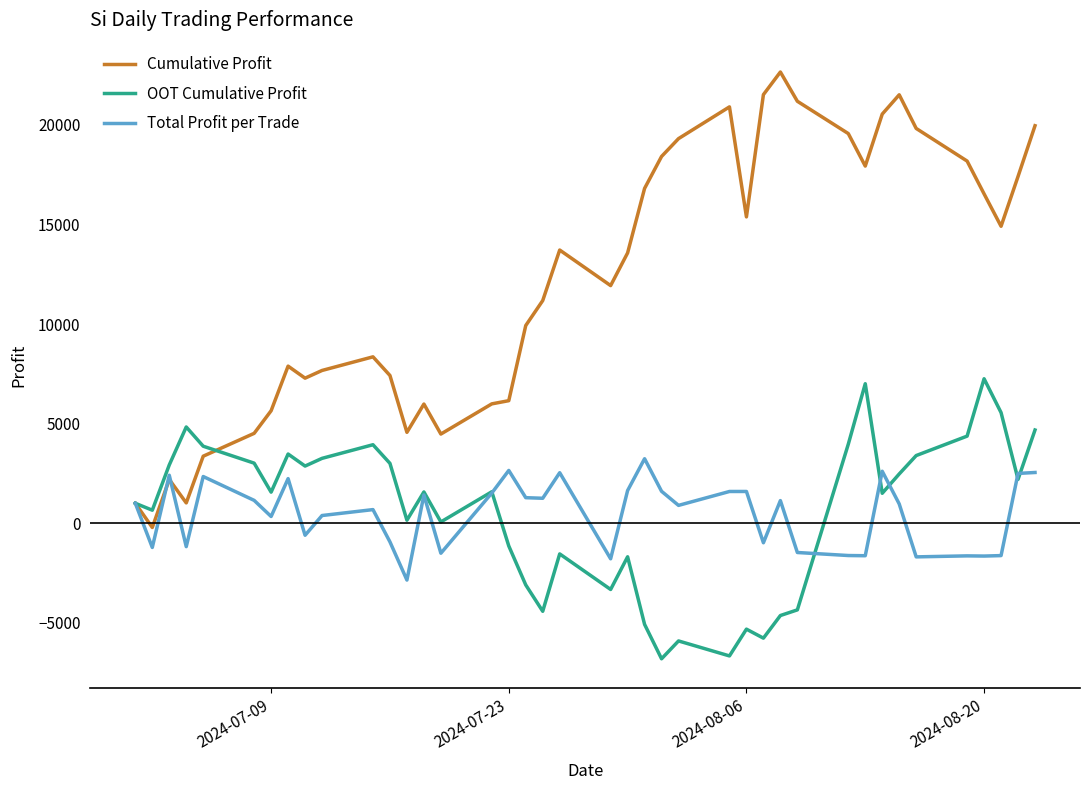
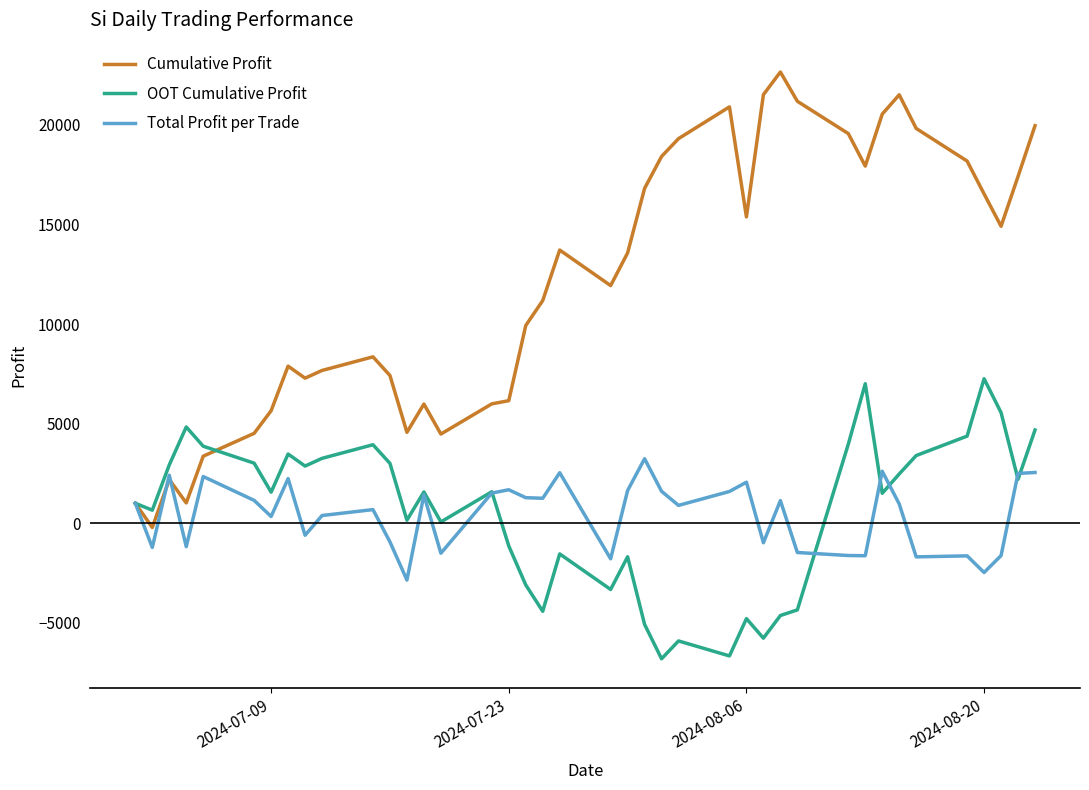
Total Profit per Trade, 2024-07-23: 2600 -> 1700
OOT Cumulative Profit, 2024-08-06: -5300 -> -4800
Total Profit per Trade, 2024-08-06: 1600 -> 2100
Total Profit per Trade, 2024-08-20: -1600 -> -2500
